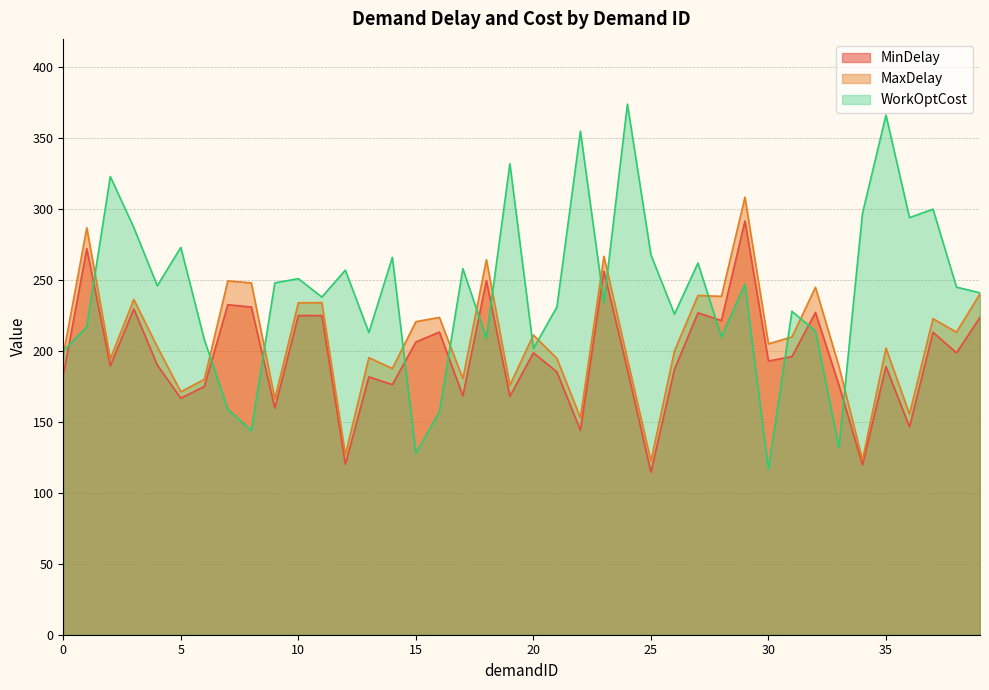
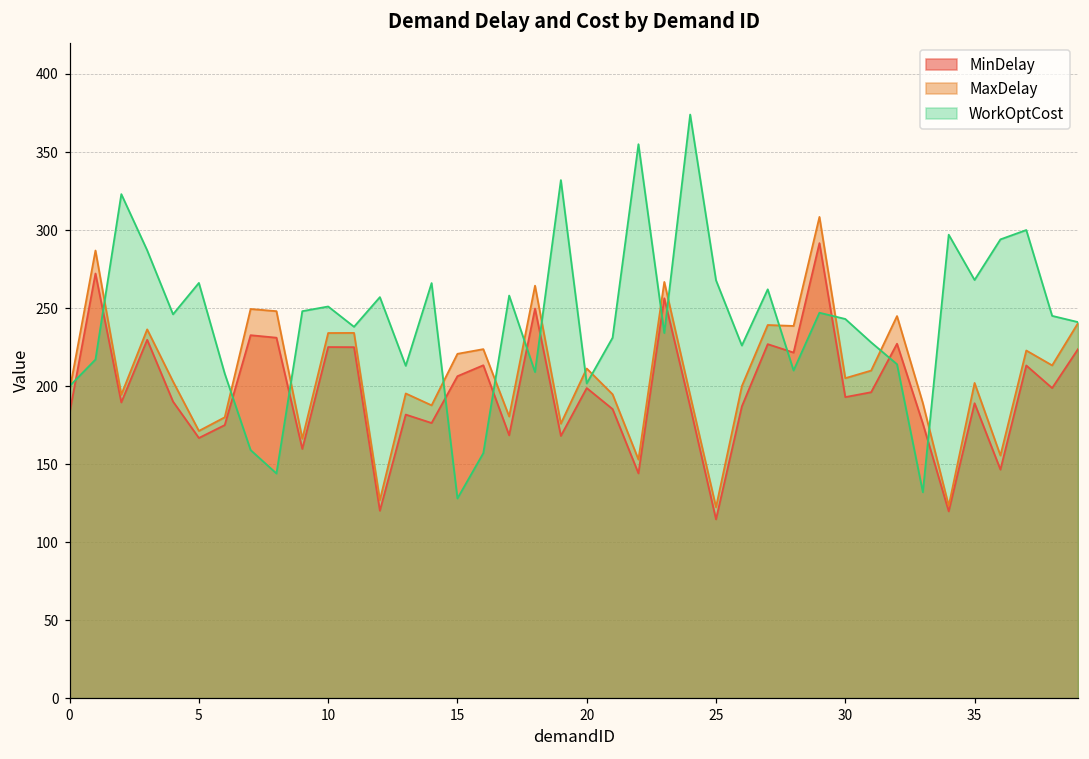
WorkOptCost, 5: 273 -> 266
WorkOptCost, 30: 117 -> 243
WorkOptCost, 35: 366 -> 268
